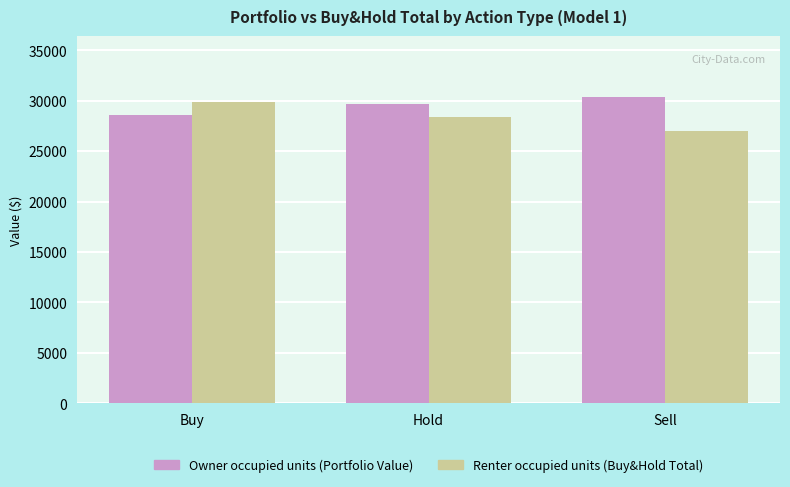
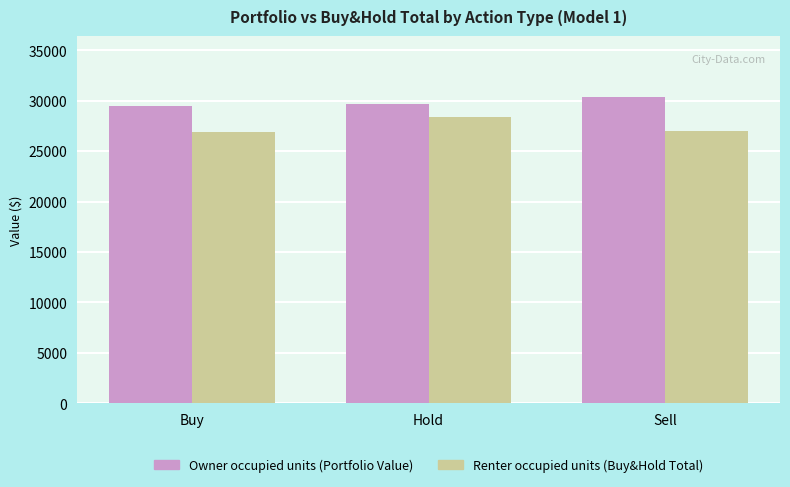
Owner occupied units (Portfolio Value), Buy: 28600 -> 29500
Renter occupied units (Buy&Hold Total), Buy: 29900 -> 26900
